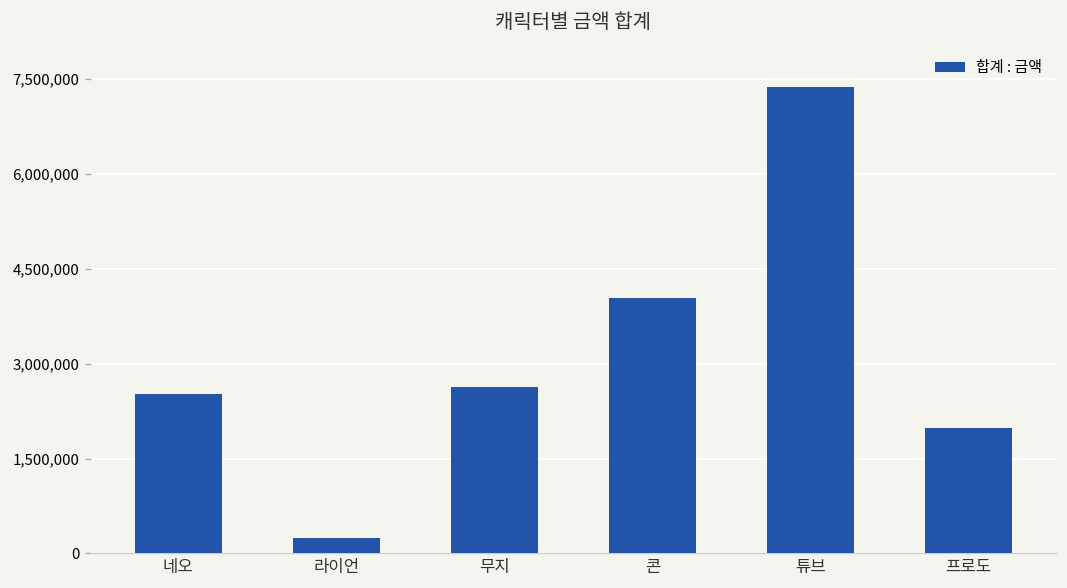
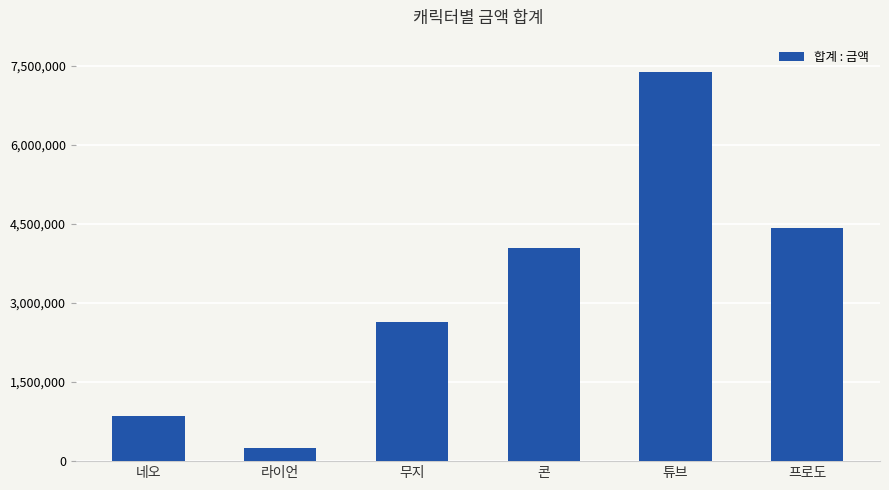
네오: 2,500,000 -> 900,000
프로도: 2,000,000 -> 4,400,000
